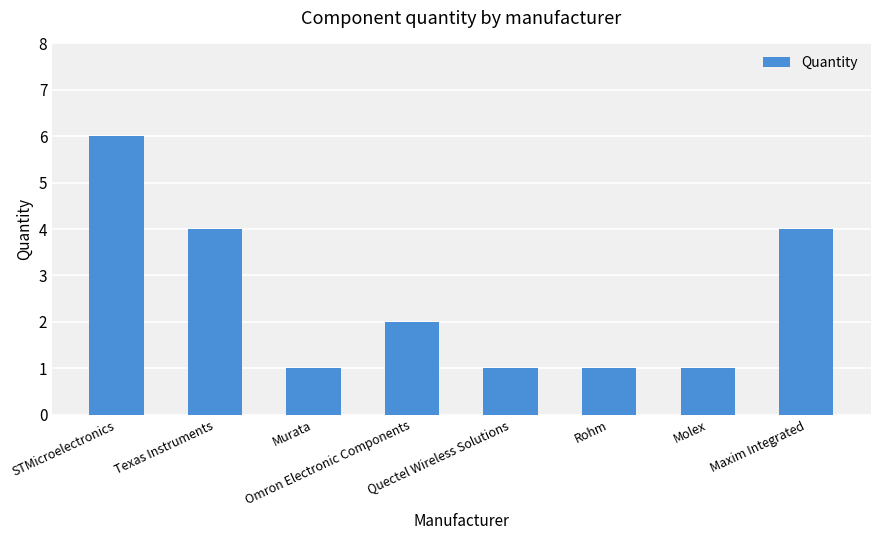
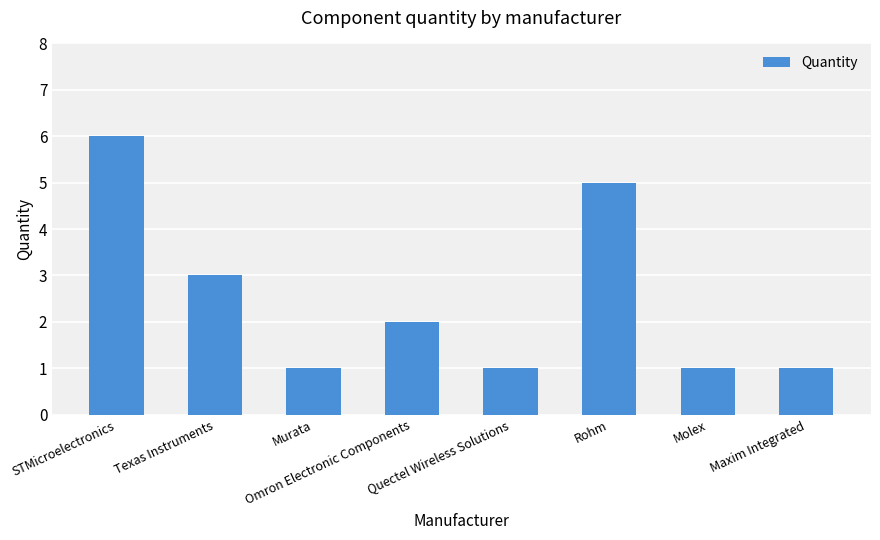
Texas Instruments: 4 -> 3
Rohm: 1 -> 5
Maxim Integrated: 4 -> 1
